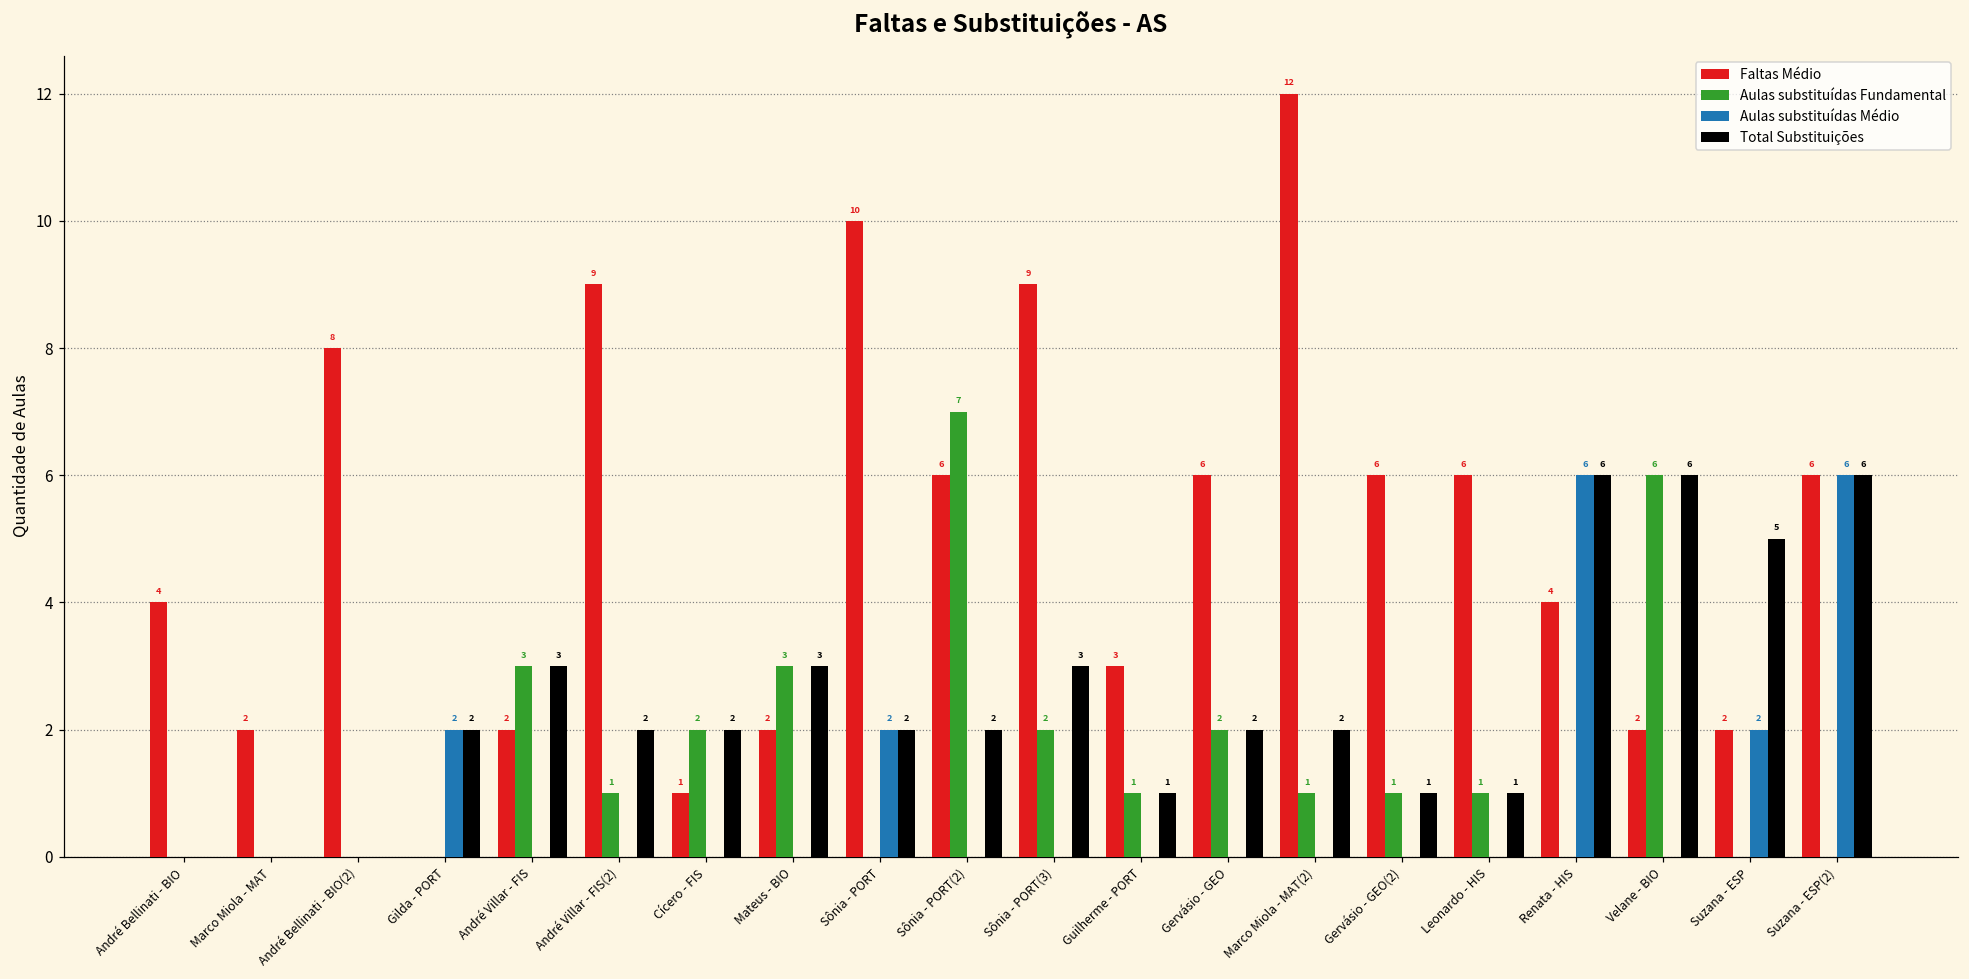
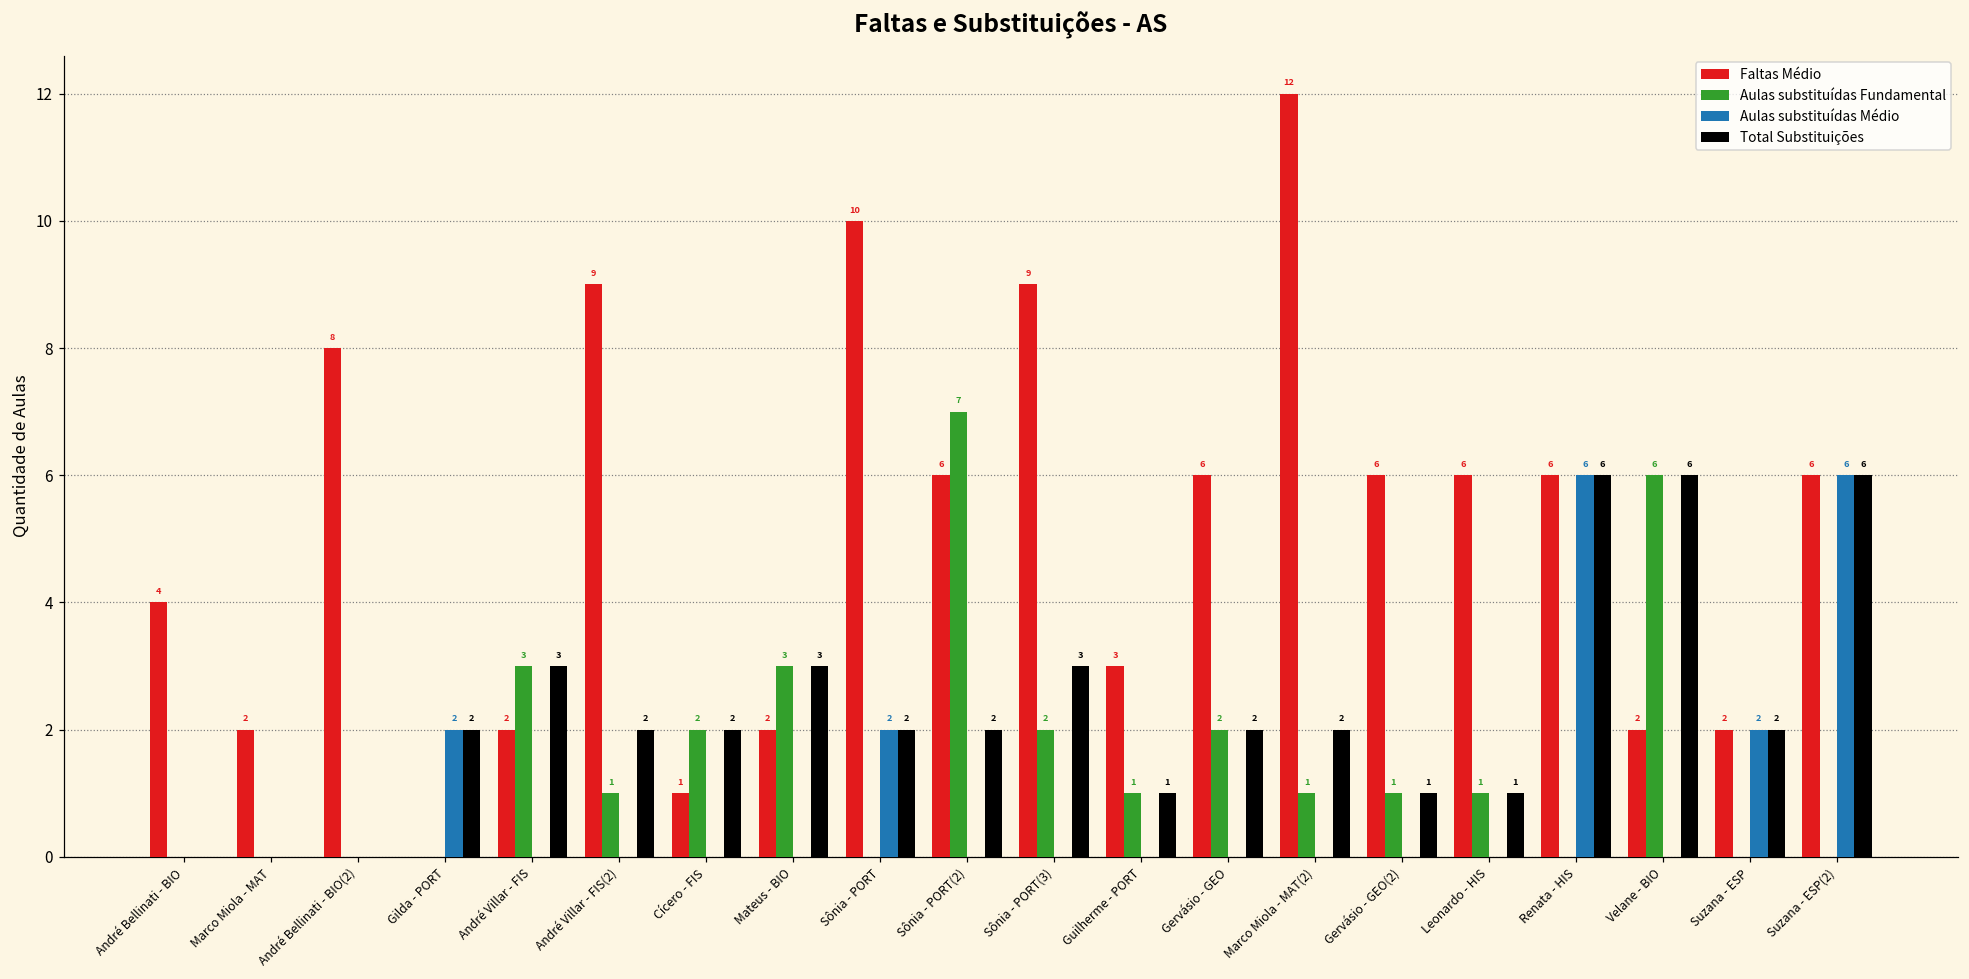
Faltas Médio, Renata - HIS: 4 -> 6
Total Substituições, Suzana - ESP: 5 -> 2
